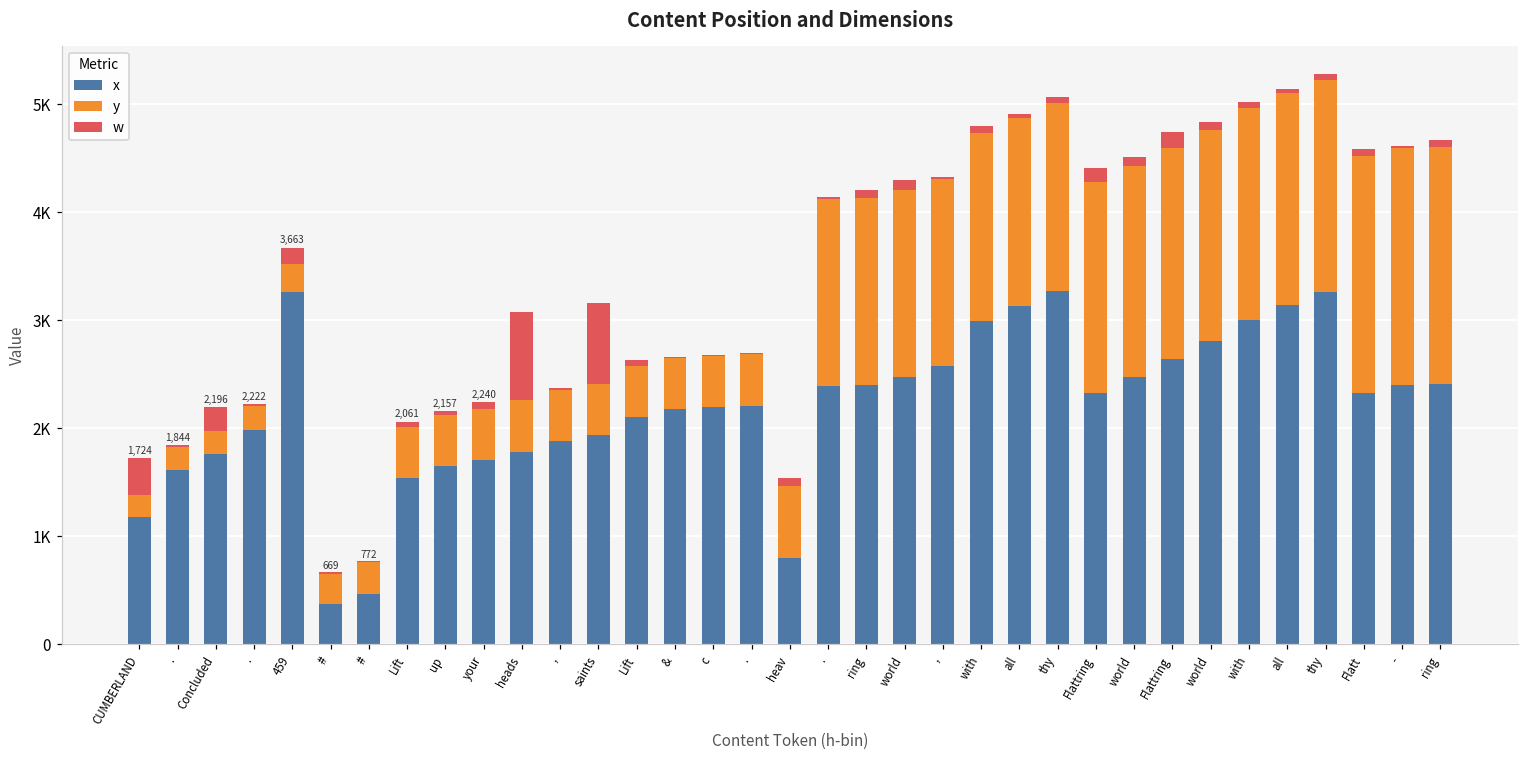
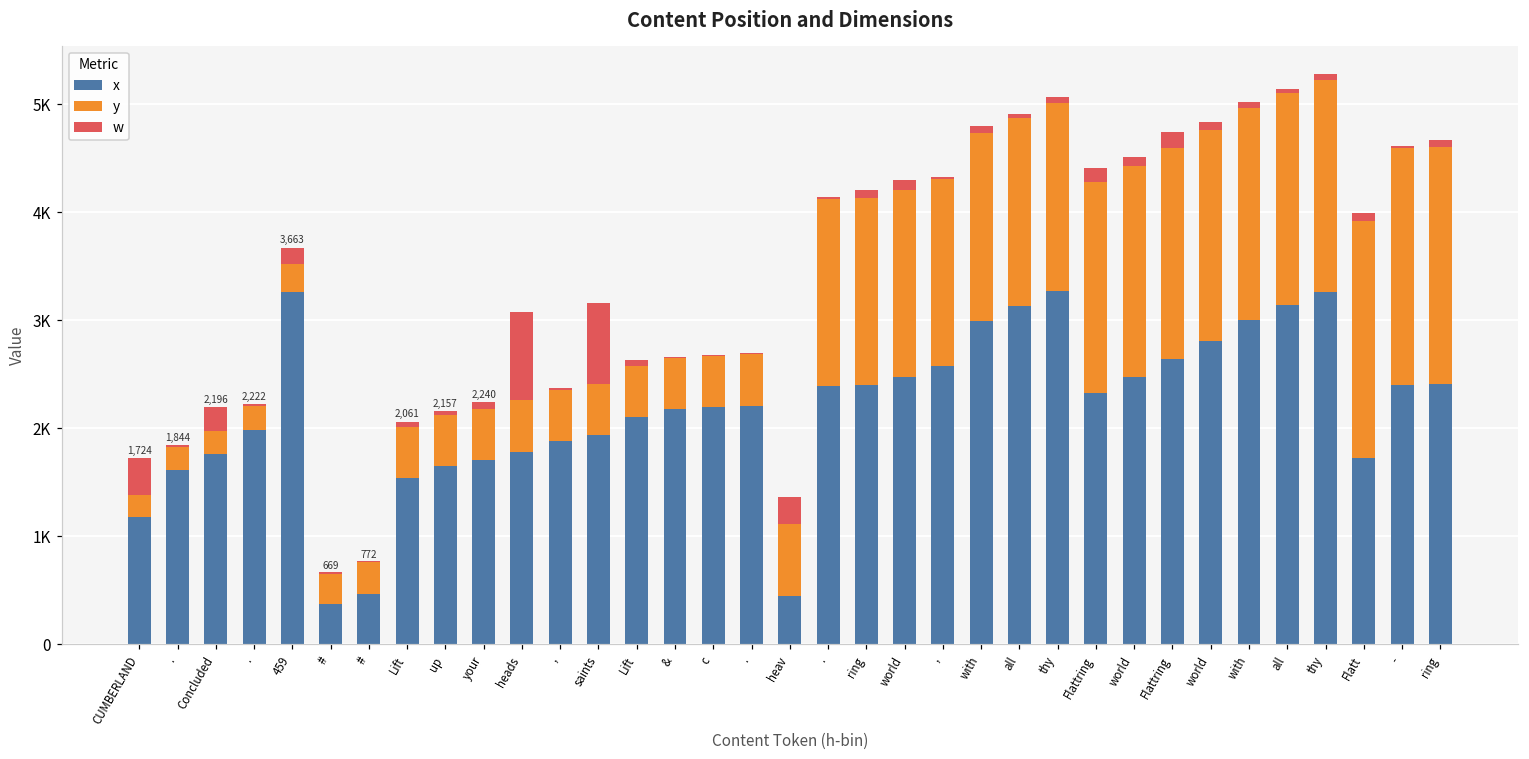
x, heav: 800 -> 400
w, heav: 100 -> 300
x, Flatt: 2300 -> 1700
